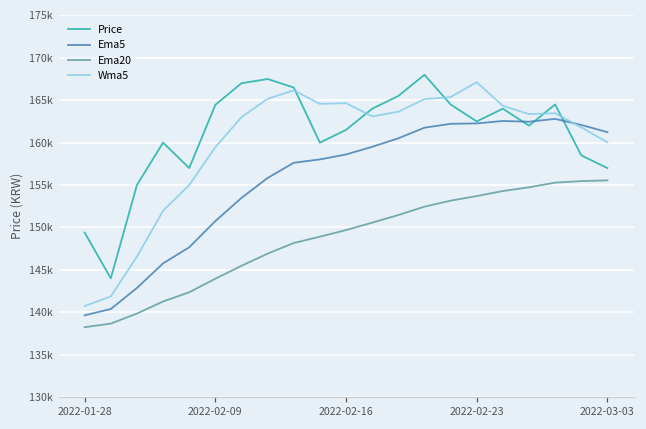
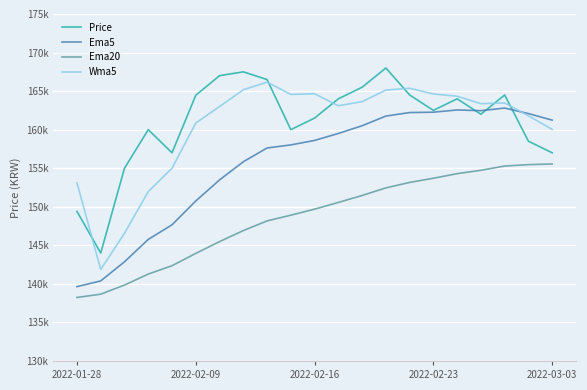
Wma5, 2022-01-28: 141000 -> 153000
Wma5, 2022-02-09: 159000 -> 161000
Wma5, 2022-02-23: 167000 -> 165000
